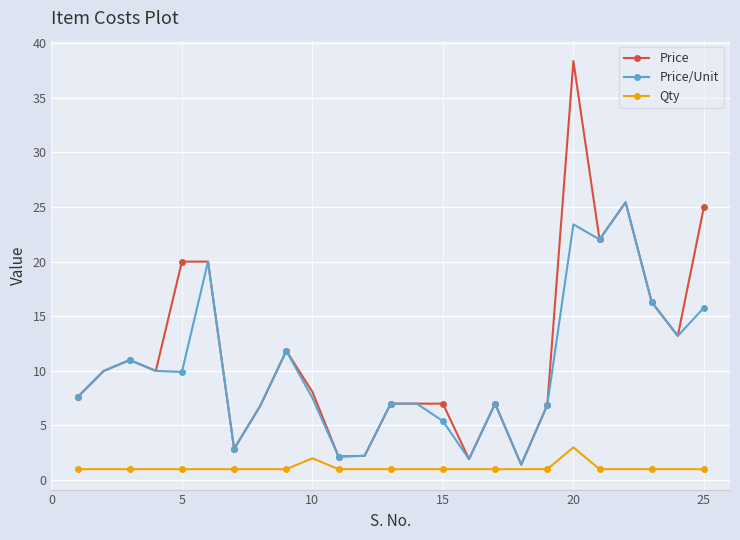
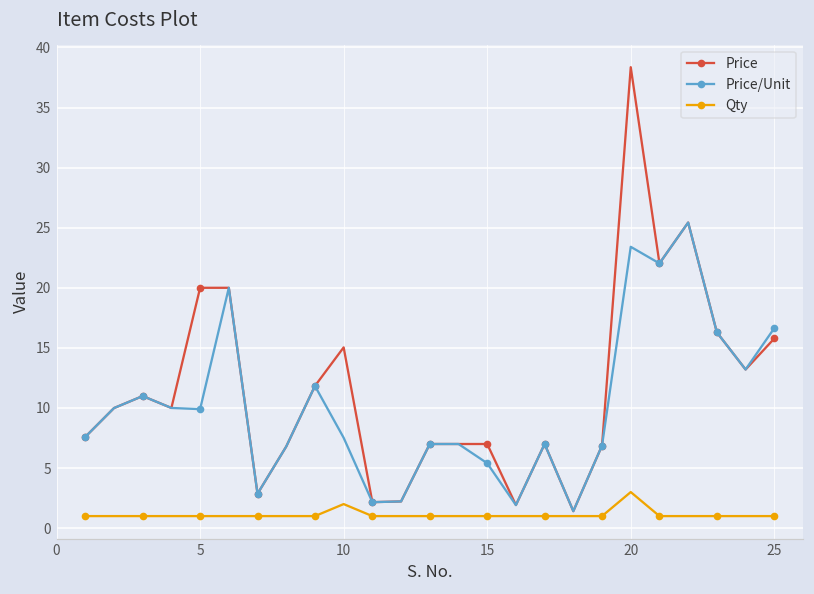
Price, 10: 8.1 -> 15.0
Price, 25: 25.0 -> 15.8
Price/Unit, 25: 15.8 -> 16.6
